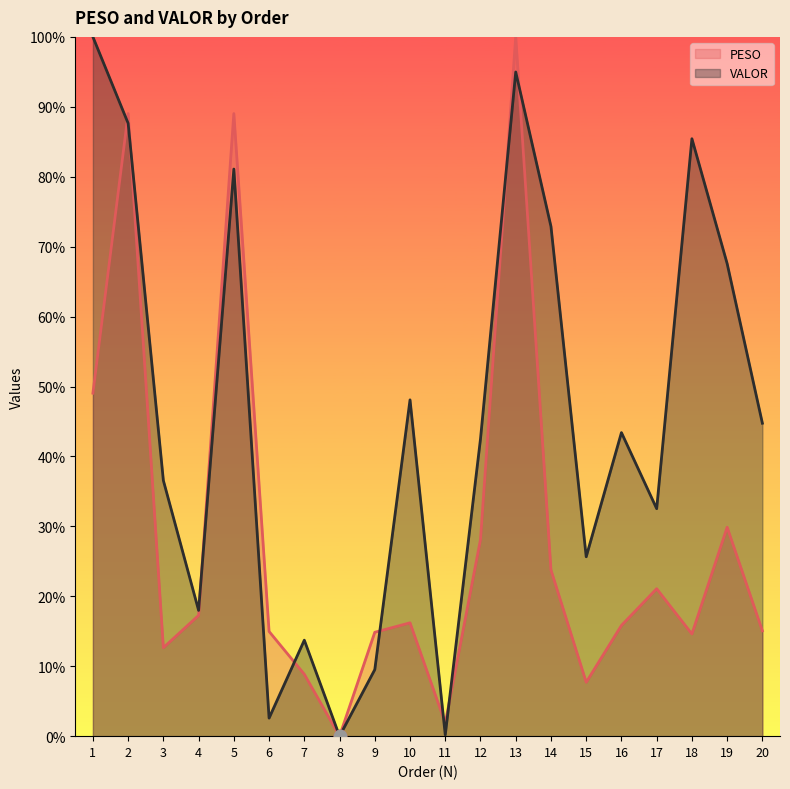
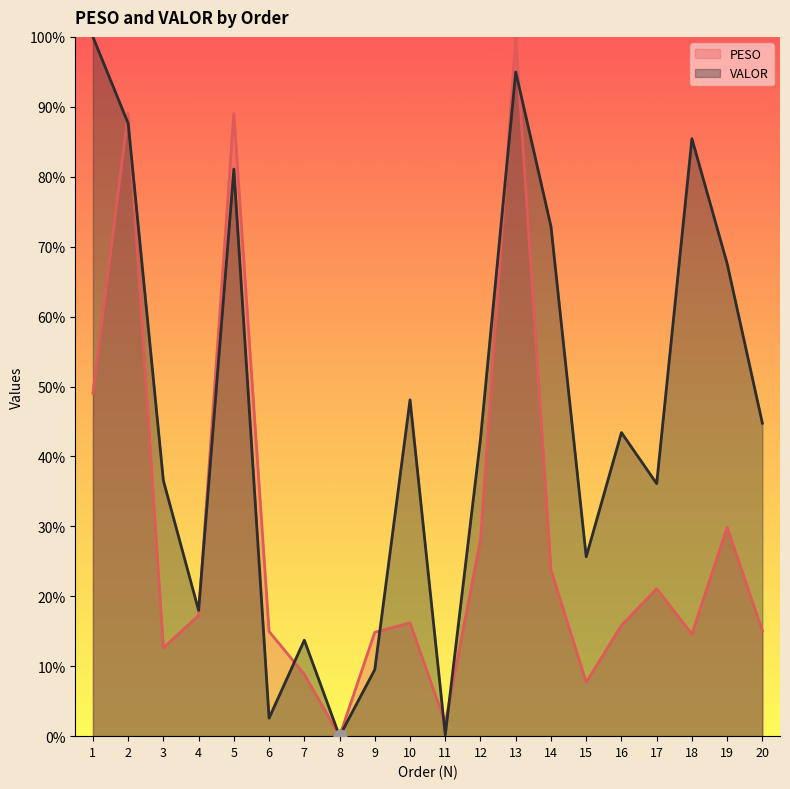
VALOR, 17: 33% -> 36%
